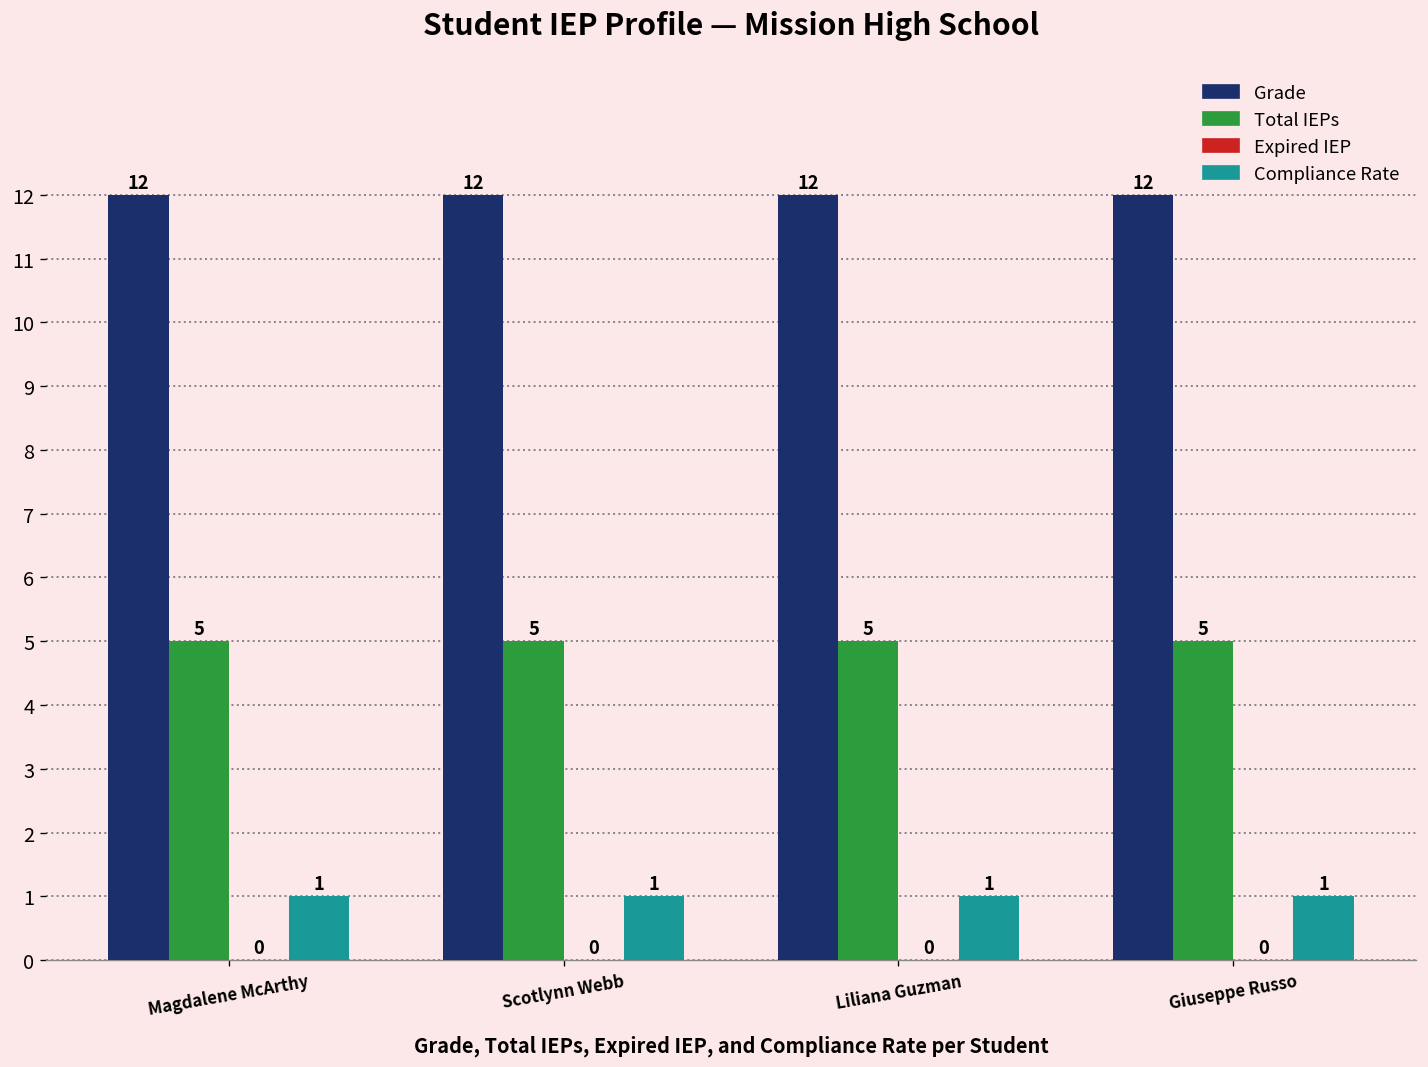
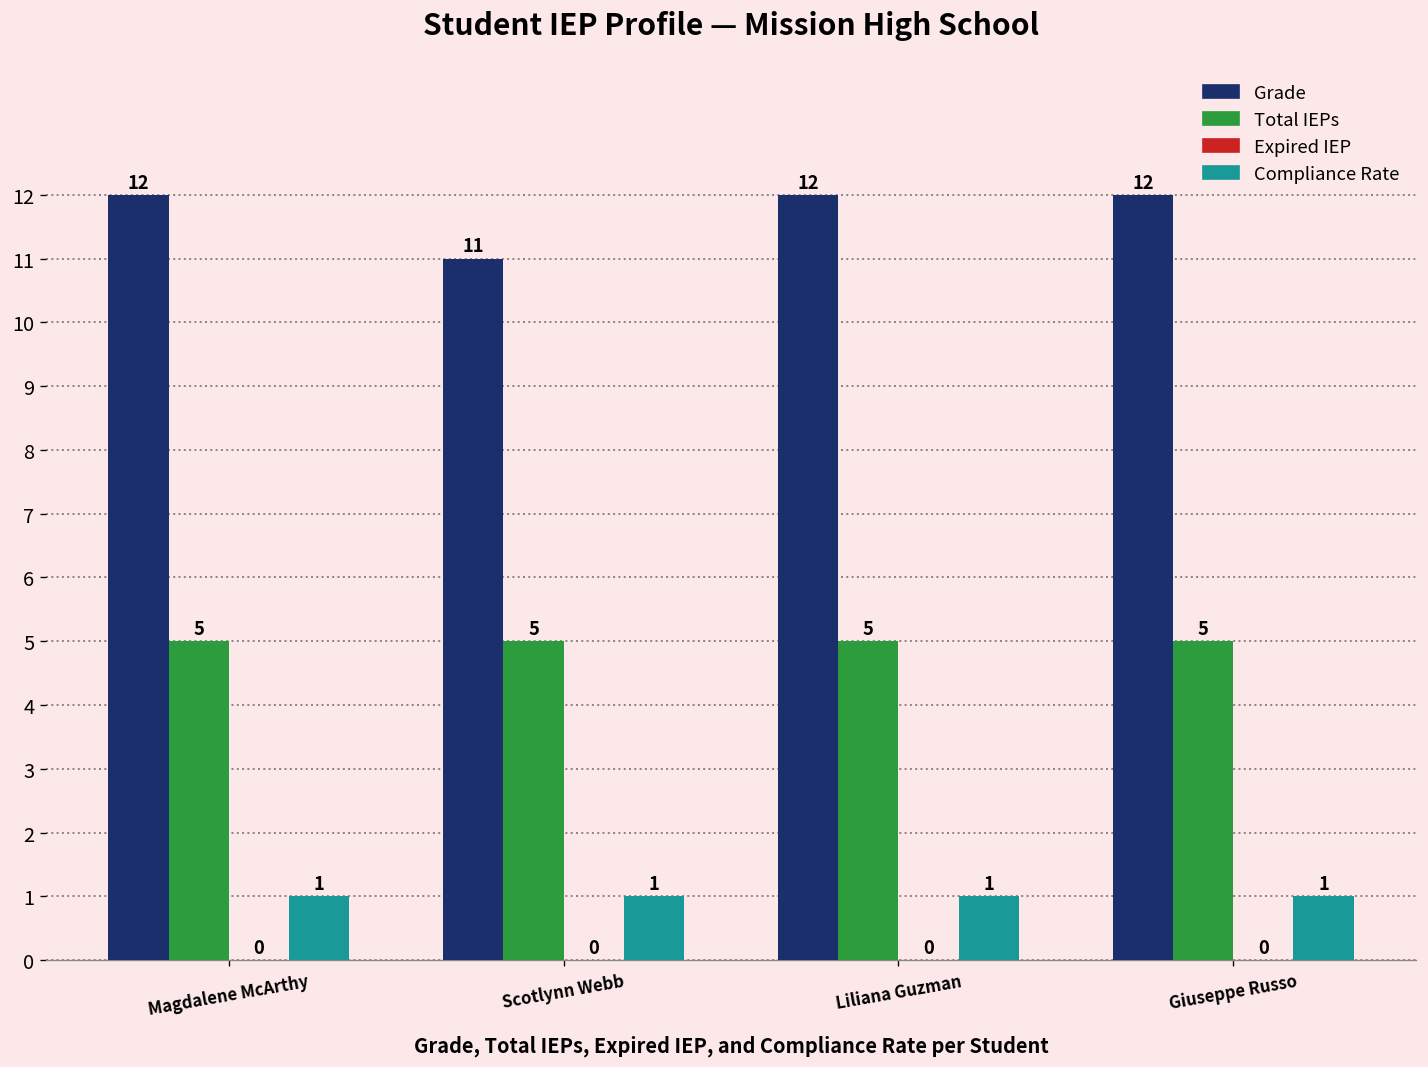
Grade, Scotlynn Webb: 12 -> 11
